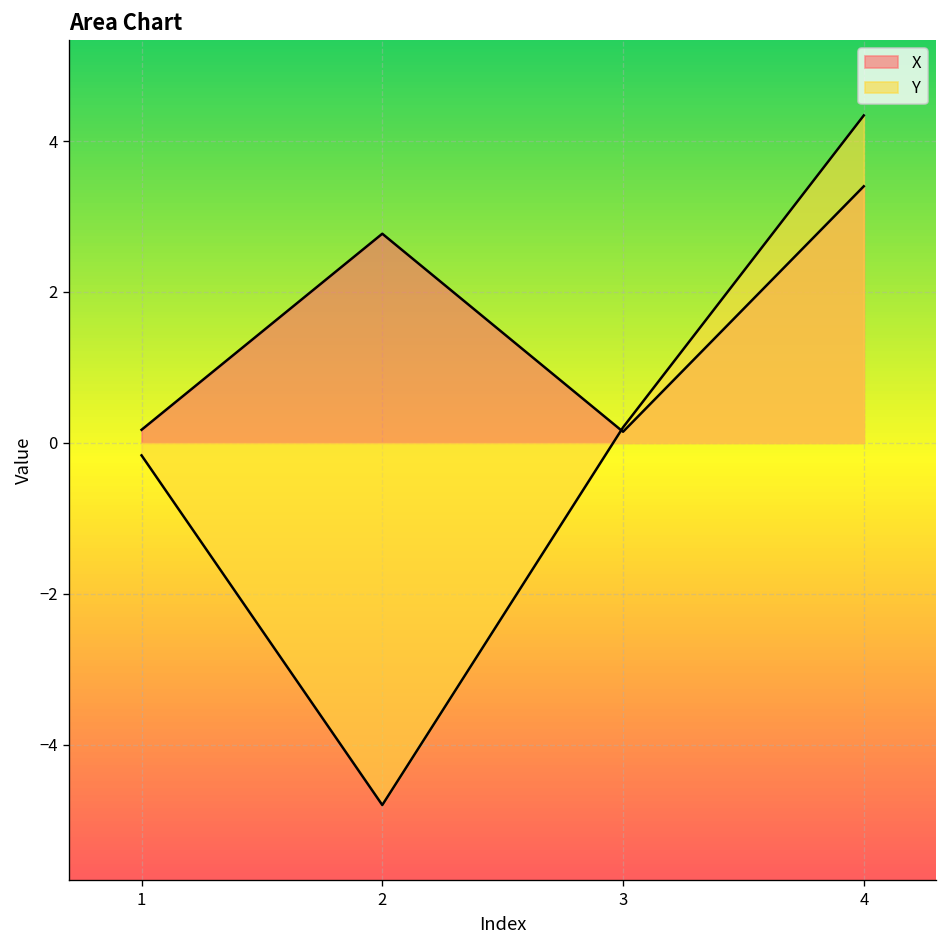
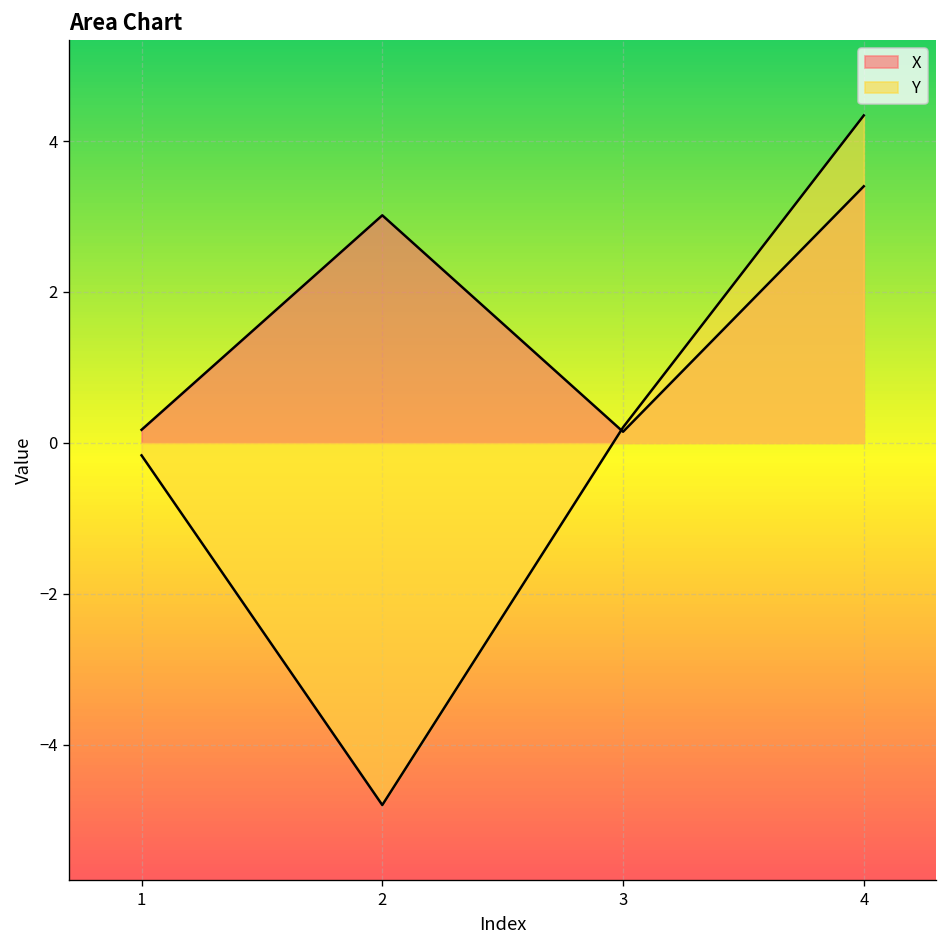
X, 2: 2.8 -> 3.0
